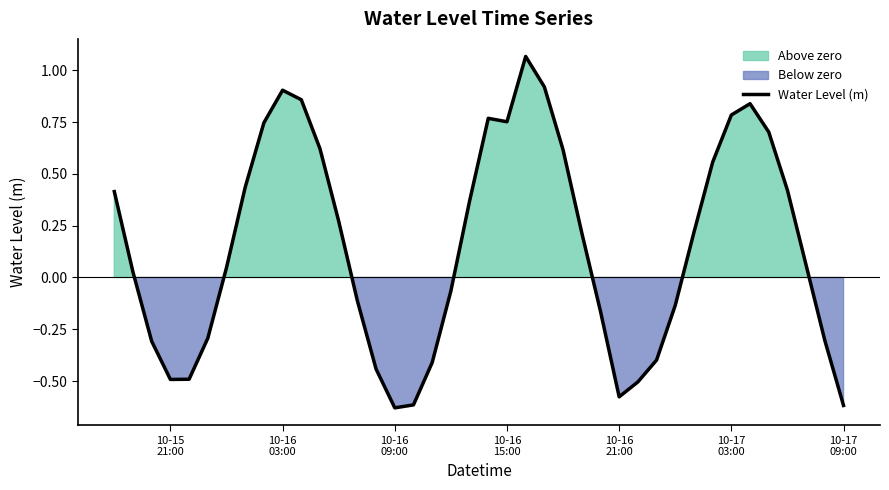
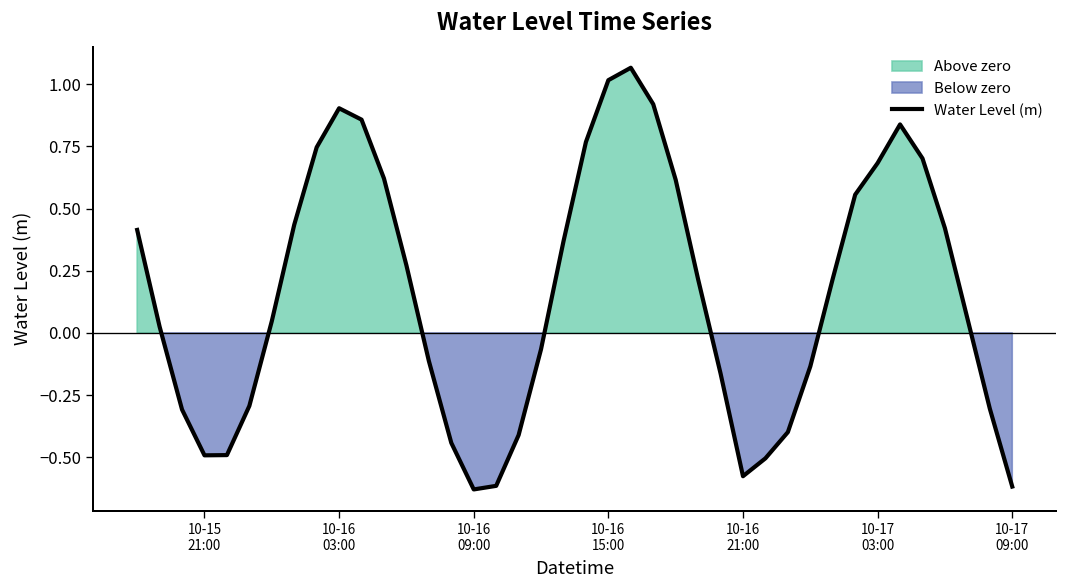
10-16 15:00: 0.75 -> 1.02
10-17 03:00: 0.78 -> 0.68
